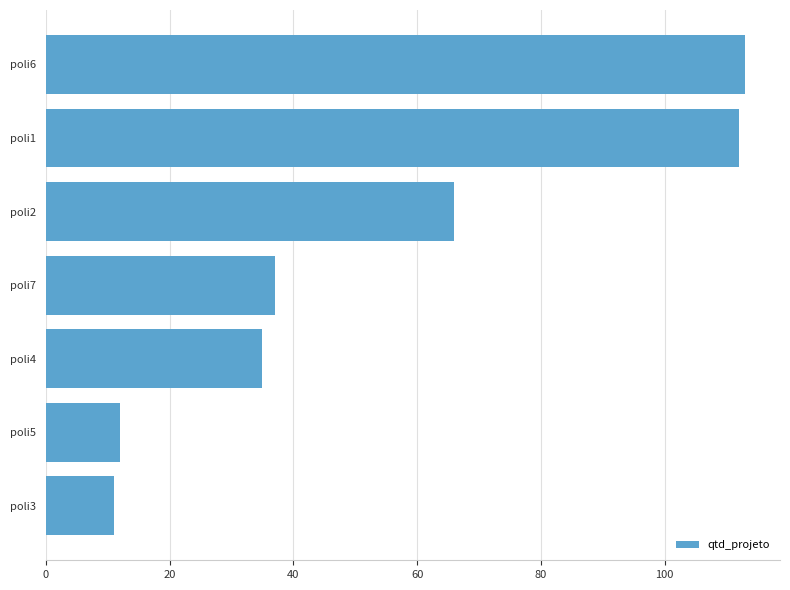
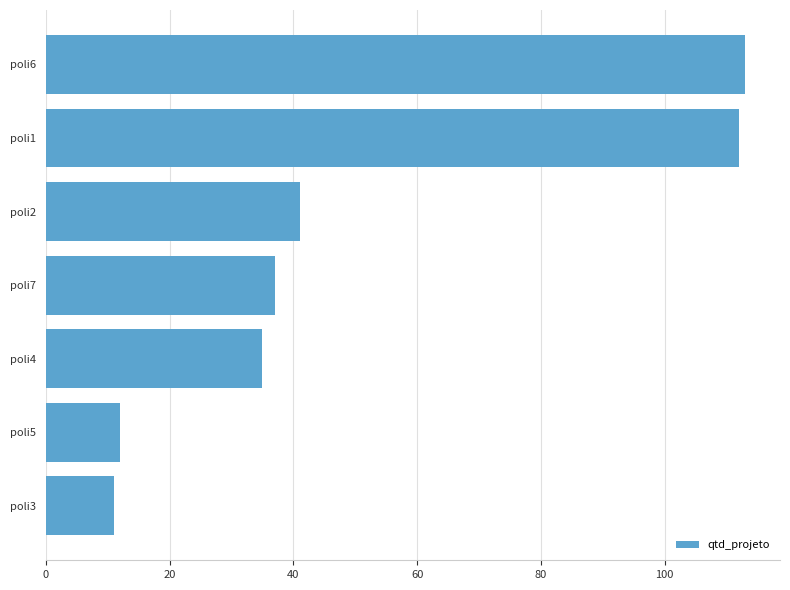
poli2: 66 -> 41
